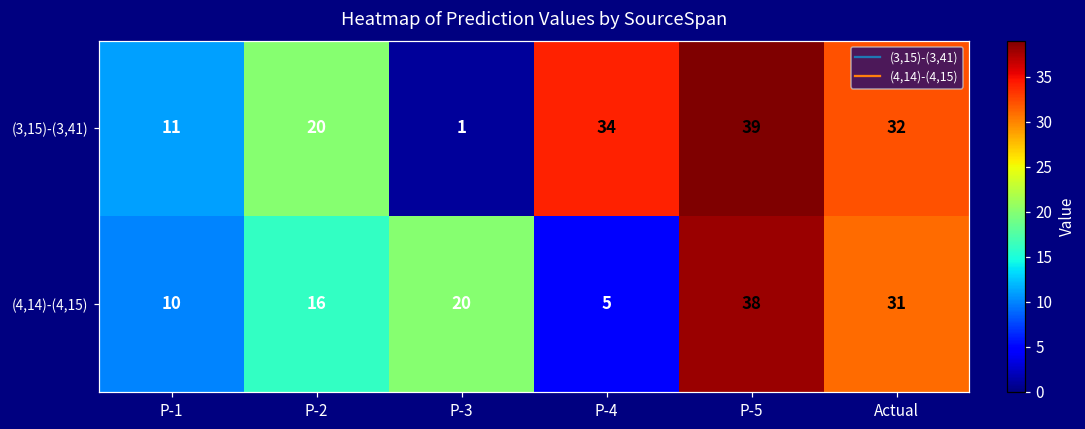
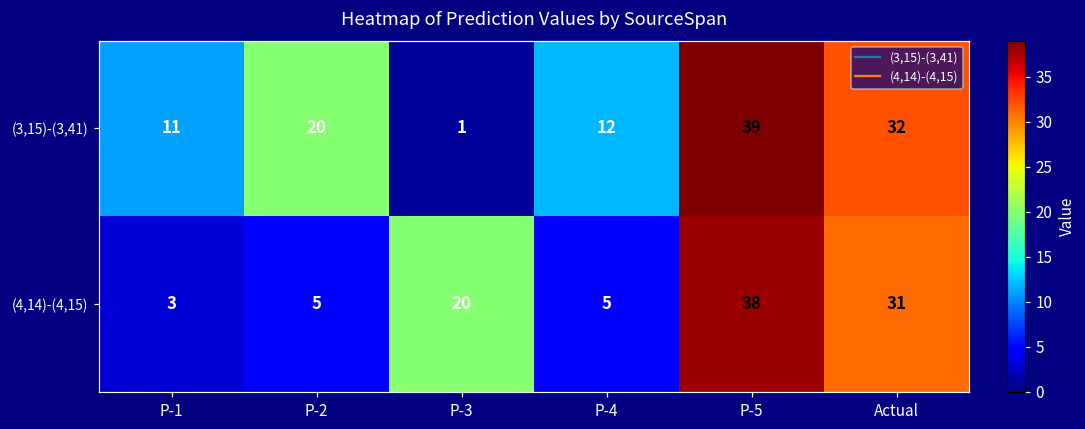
(3,15)-(3,41), P-4: 34 -> 12
(4,14)-(4,15), P-1: 10 -> 3
(4,14)-(4,15), P-2: 16 -> 5
